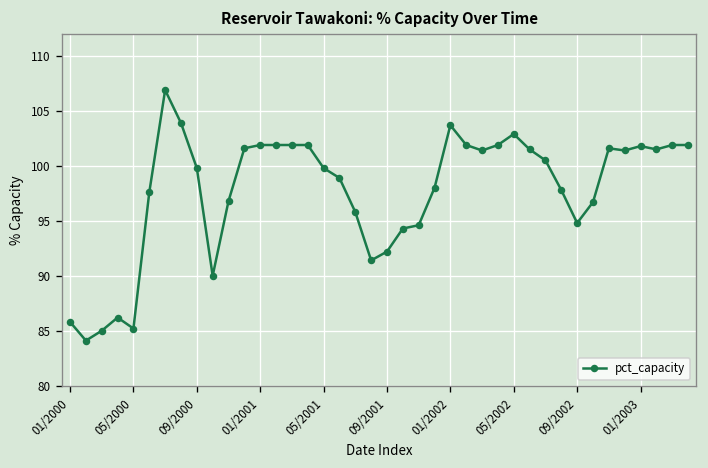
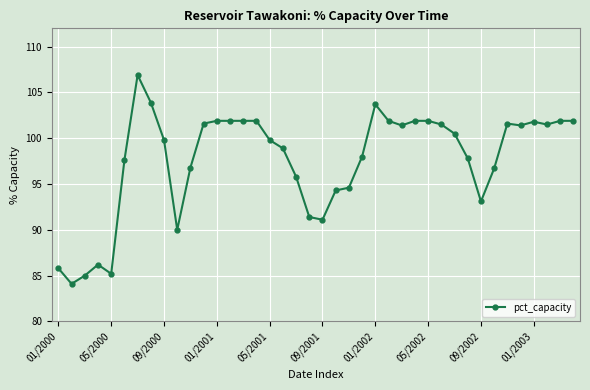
09/2001: 92 -> 91
05/2002: 103 -> 102
09/2002: 95 -> 93
